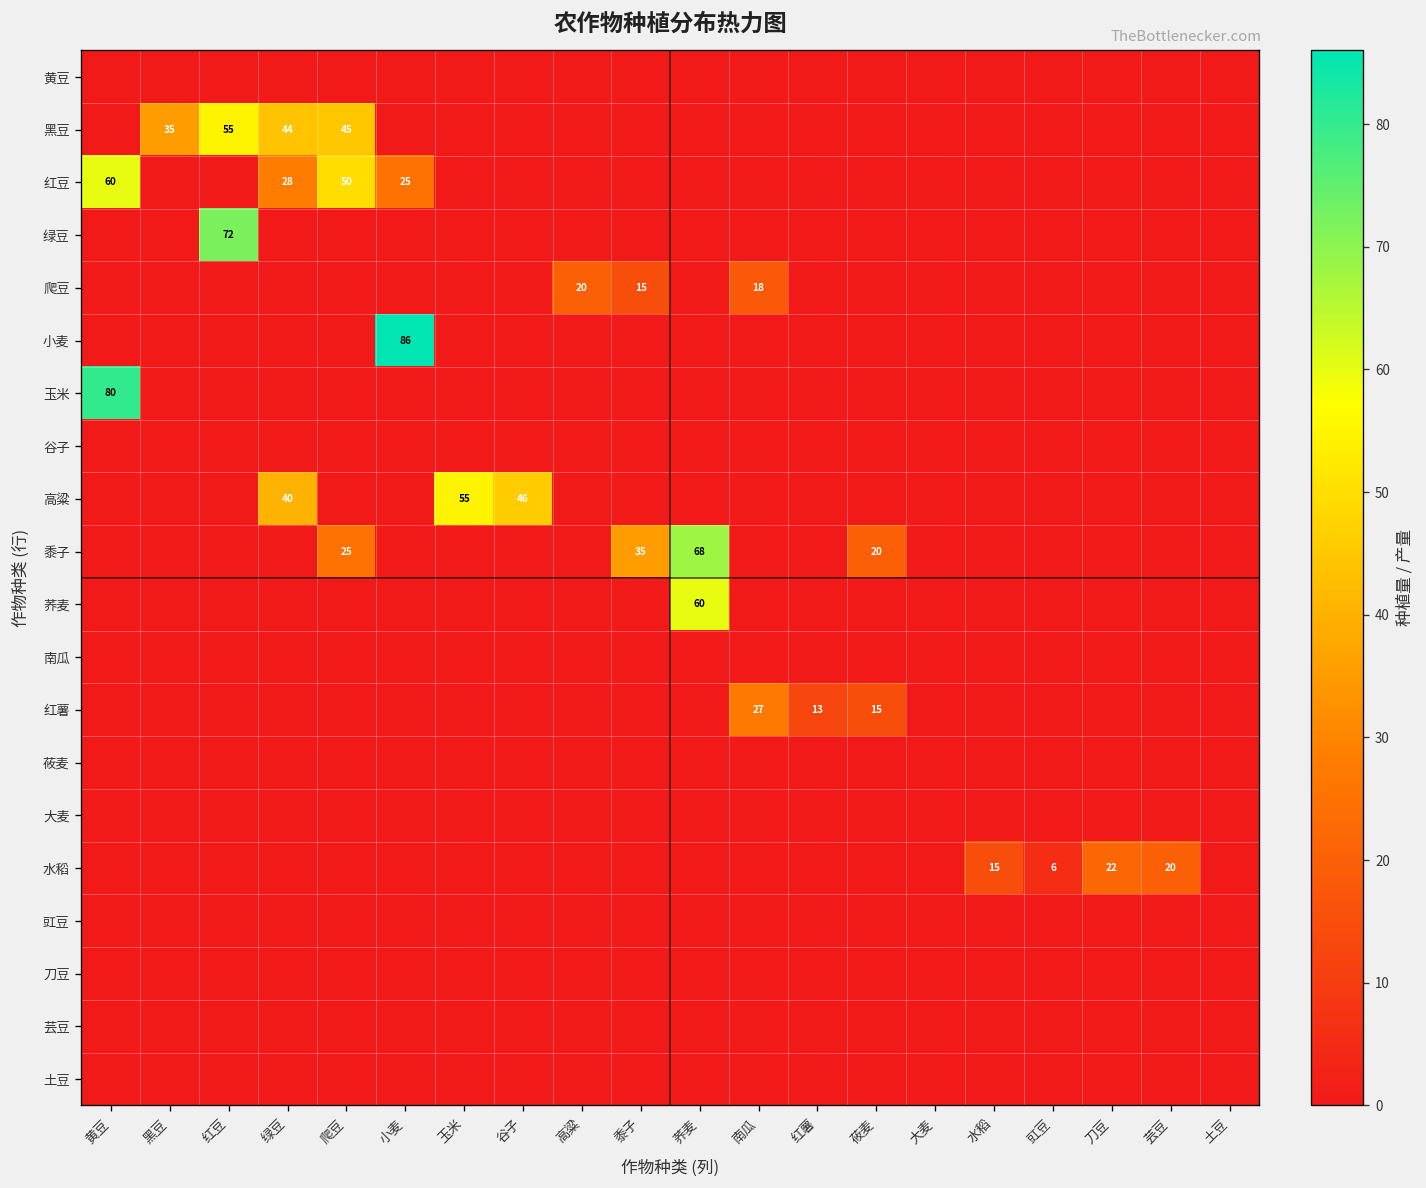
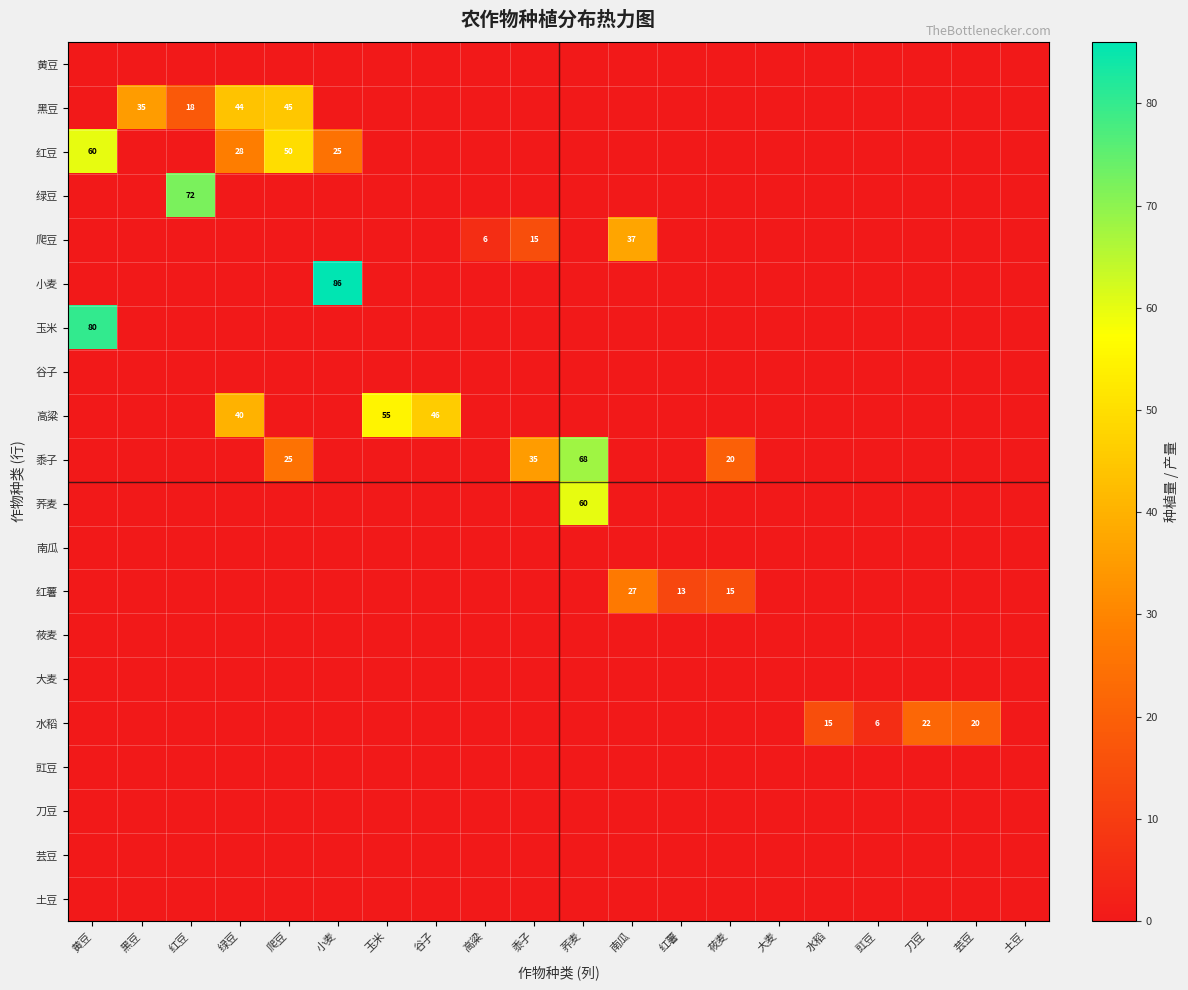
黑豆, 红豆: 55 -> 18
爬豆, 高粱: 20 -> 6
爬豆, 南瓜: 18 -> 37
